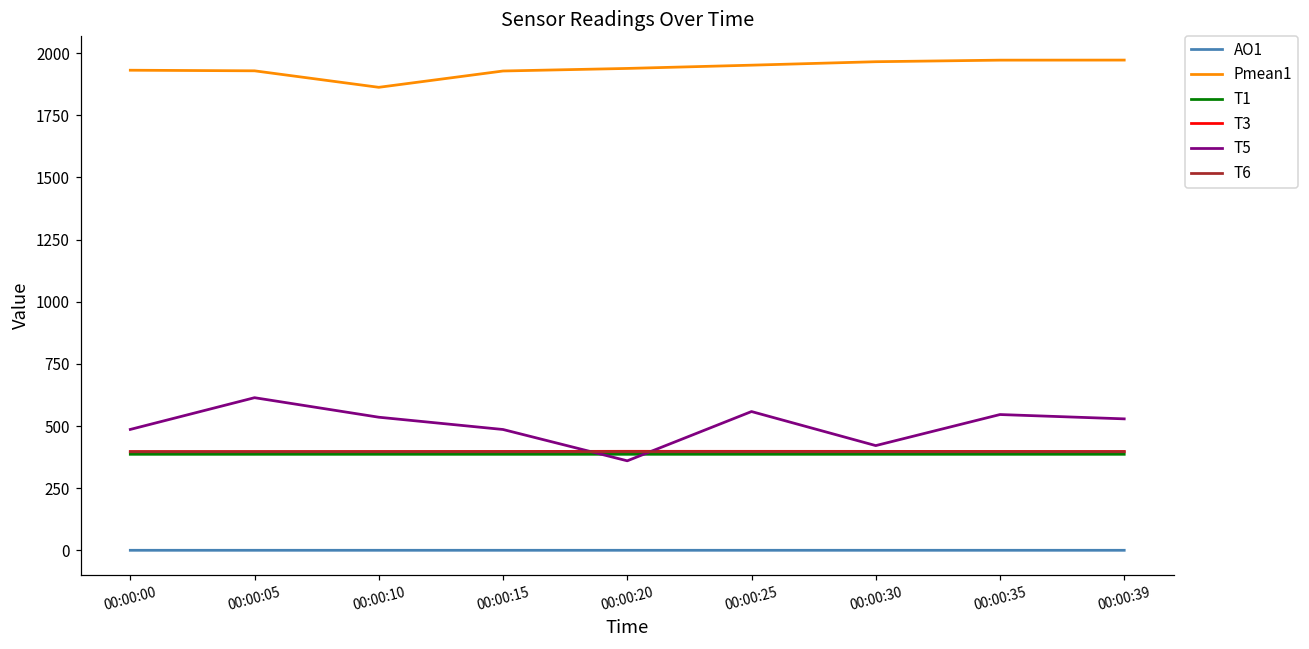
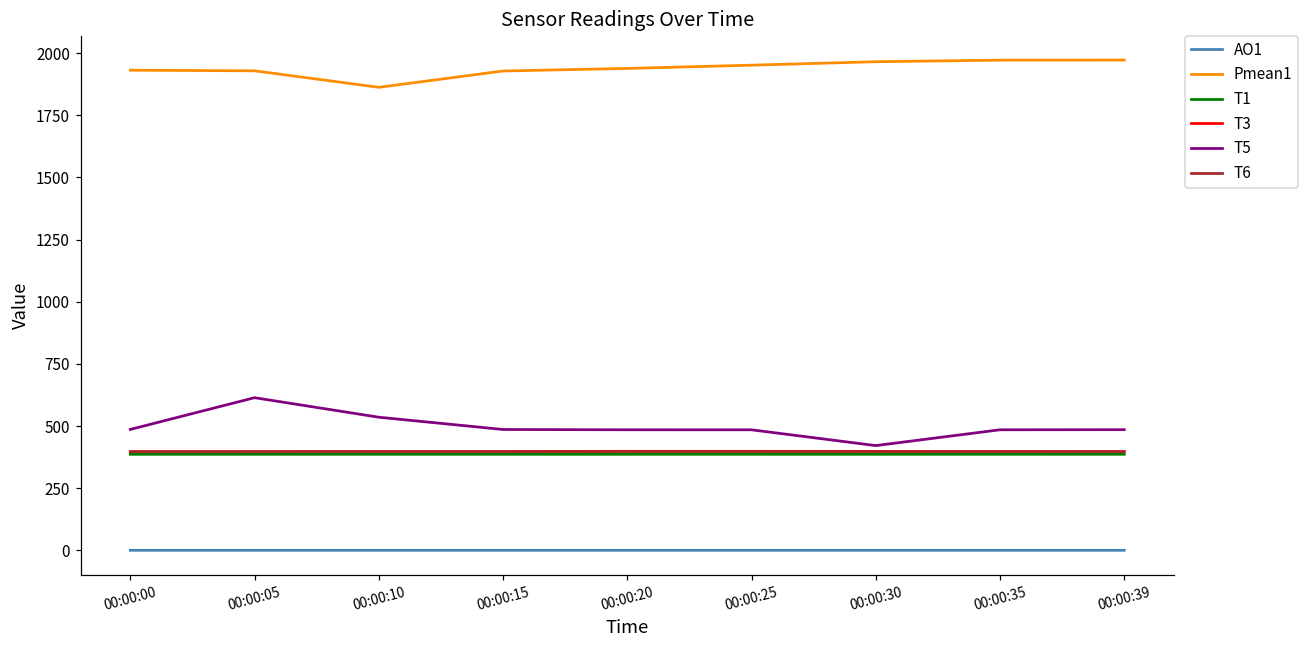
T5, 00:00:20: 360 -> 490
T5, 00:00:25: 560 -> 490
T5, 00:00:35: 550 -> 490
T5, 00:00:39: 530 -> 490
